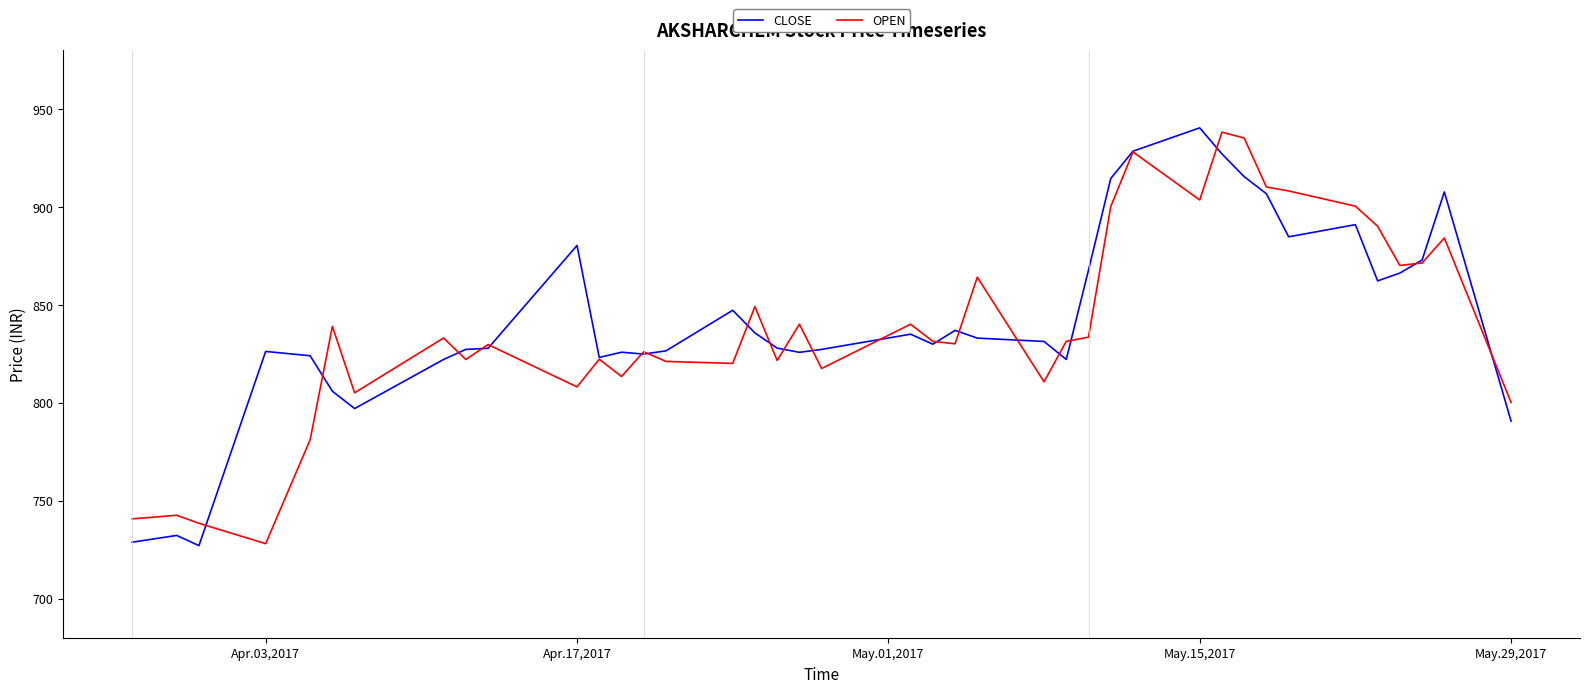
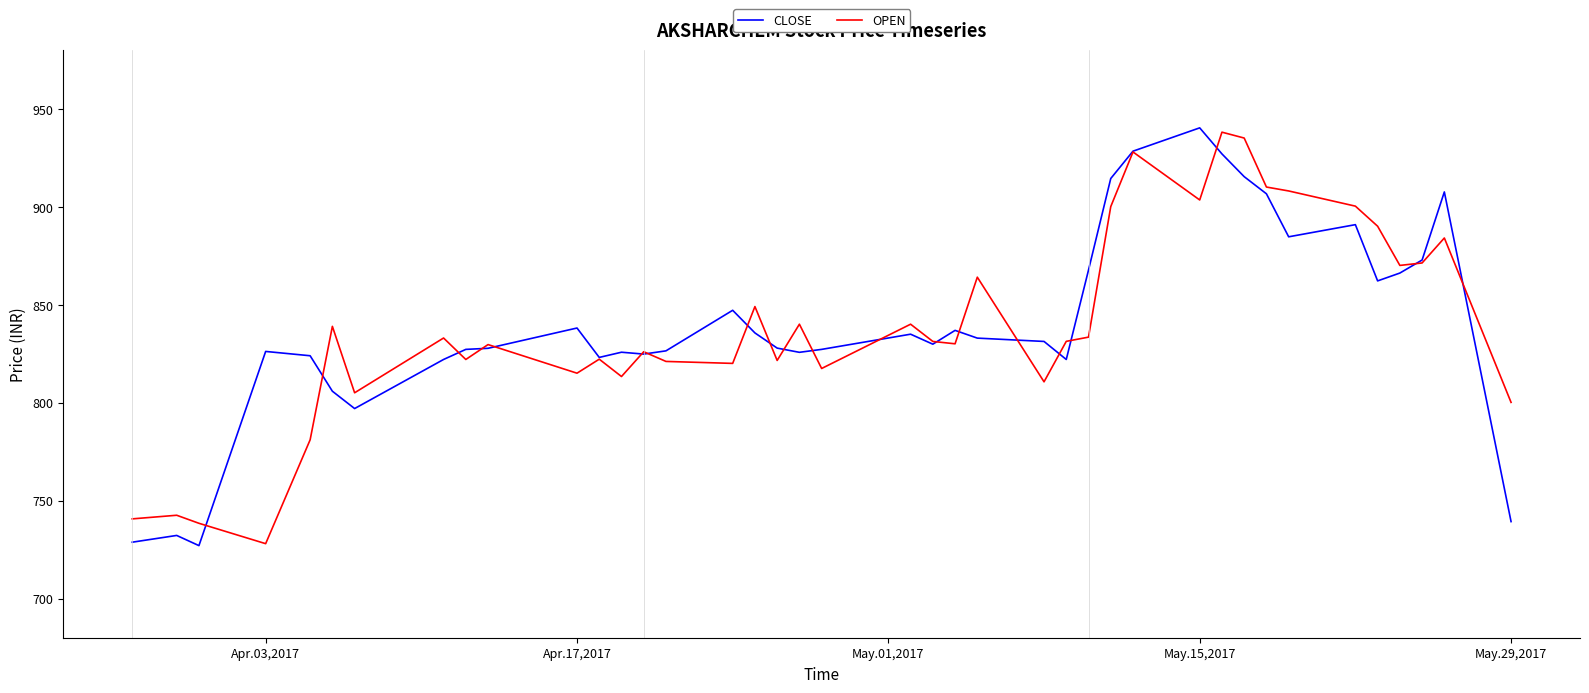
CLOSE, Apr.17,2017: 880 -> 838
OPEN, Apr.17,2017: 808 -> 815
CLOSE, May.29,2017: 791 -> 739
